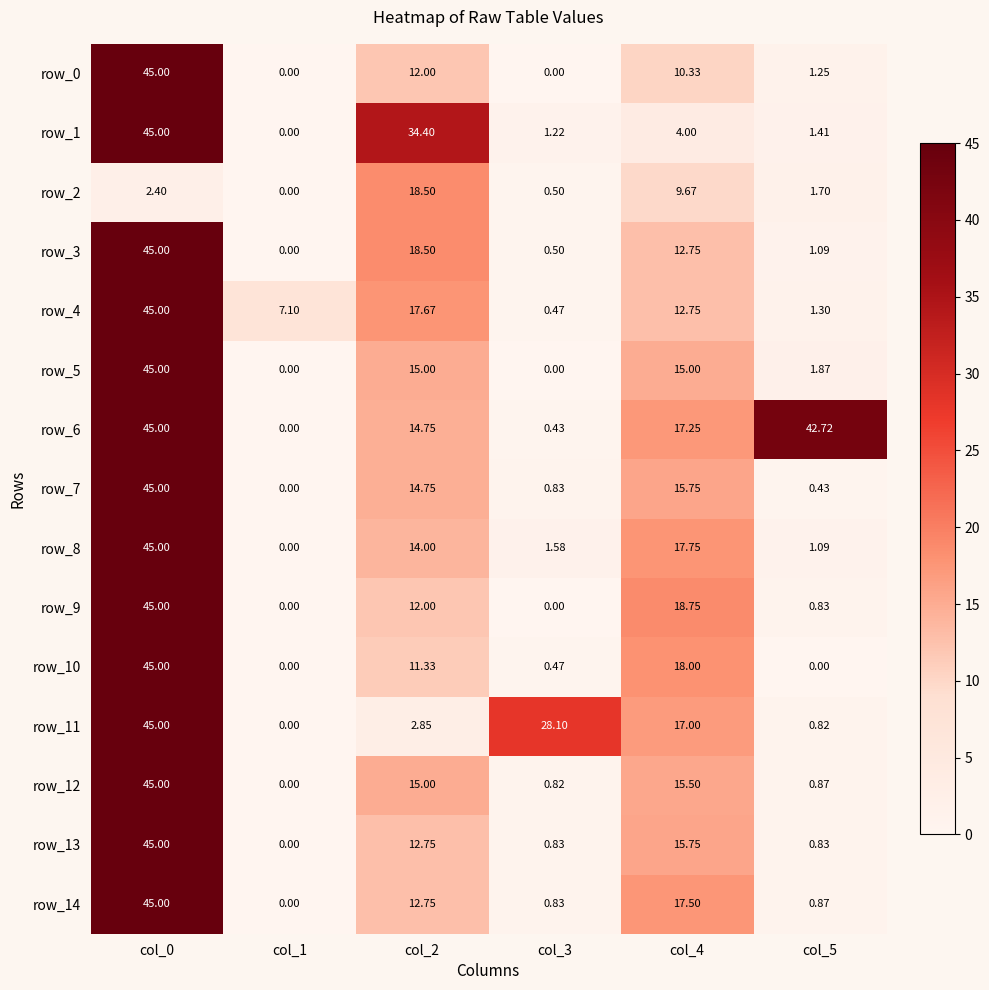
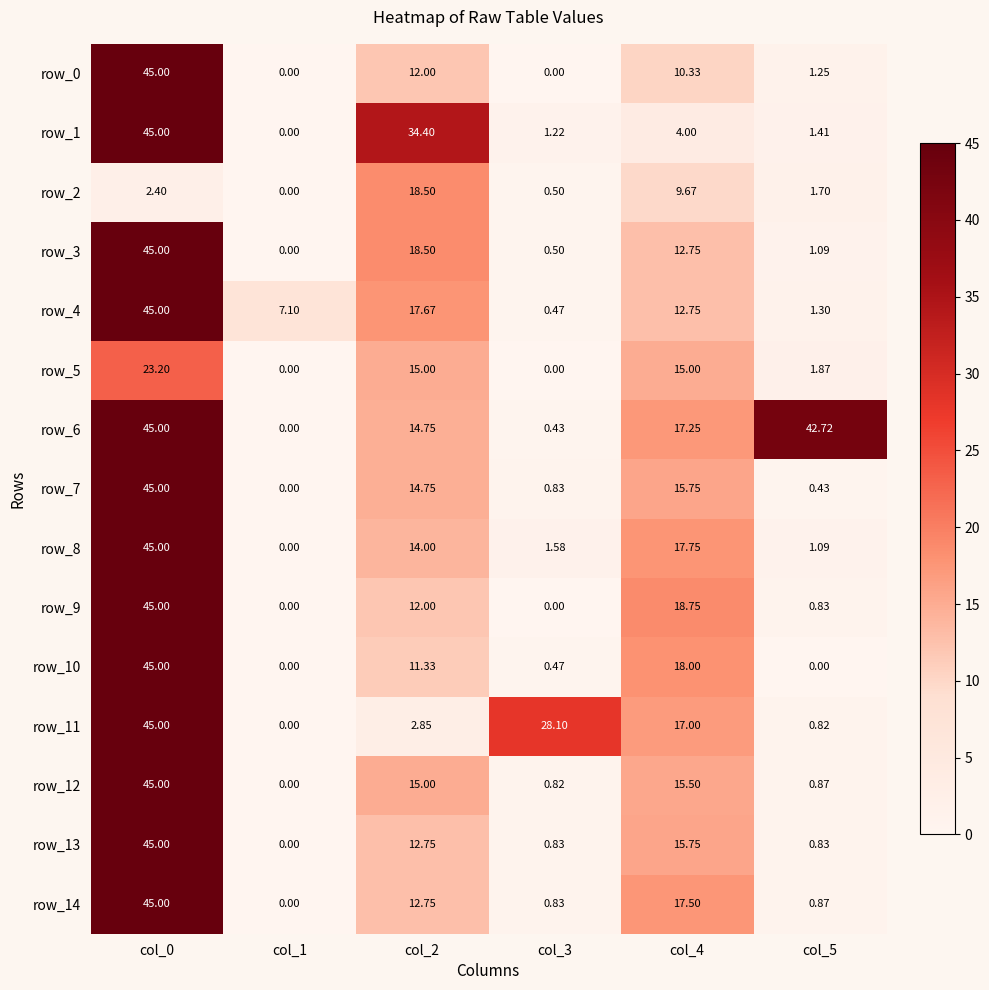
row_5, col_0: 45.00 -> 23.20
